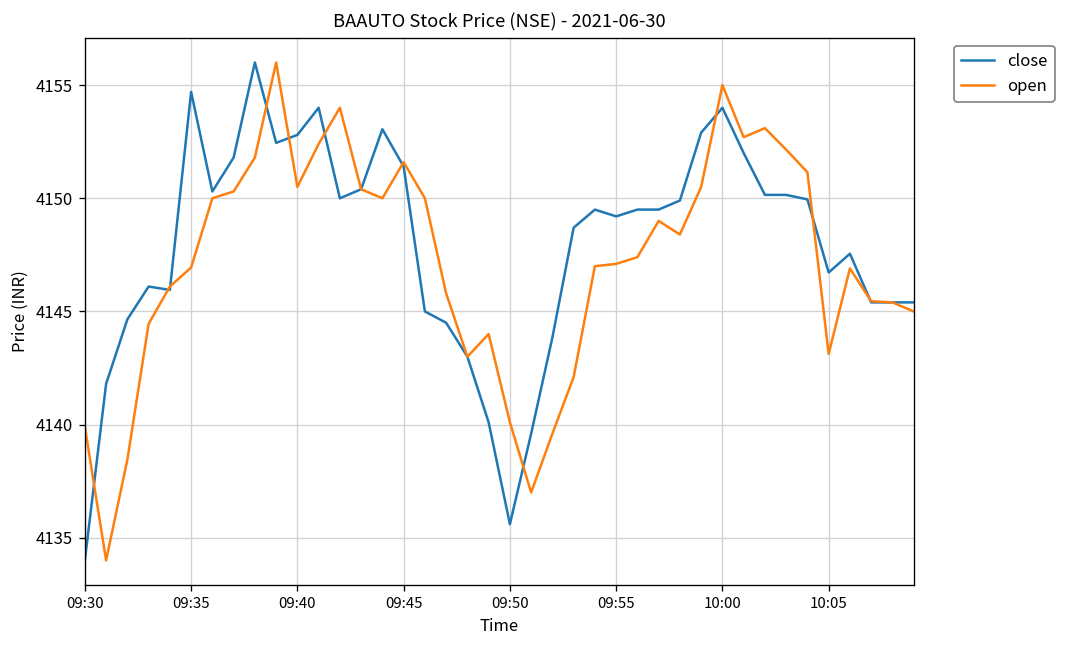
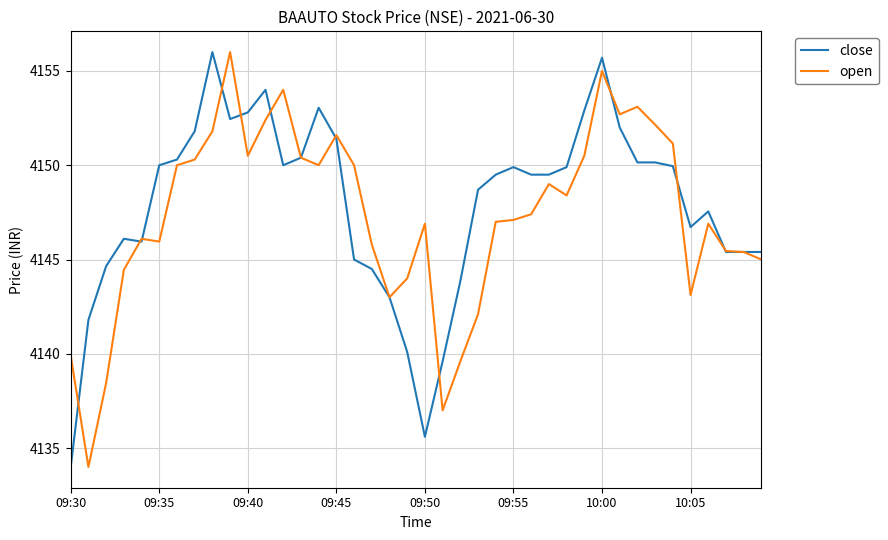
close, 09:35: 4154.7 -> 4150.0
open, 09:35: 4146.9 -> 4146.0
open, 09:50: 4140.1 -> 4146.9
close, 09:55: 4149.2 -> 4149.9
close, 10:00: 4154.0 -> 4155.7
